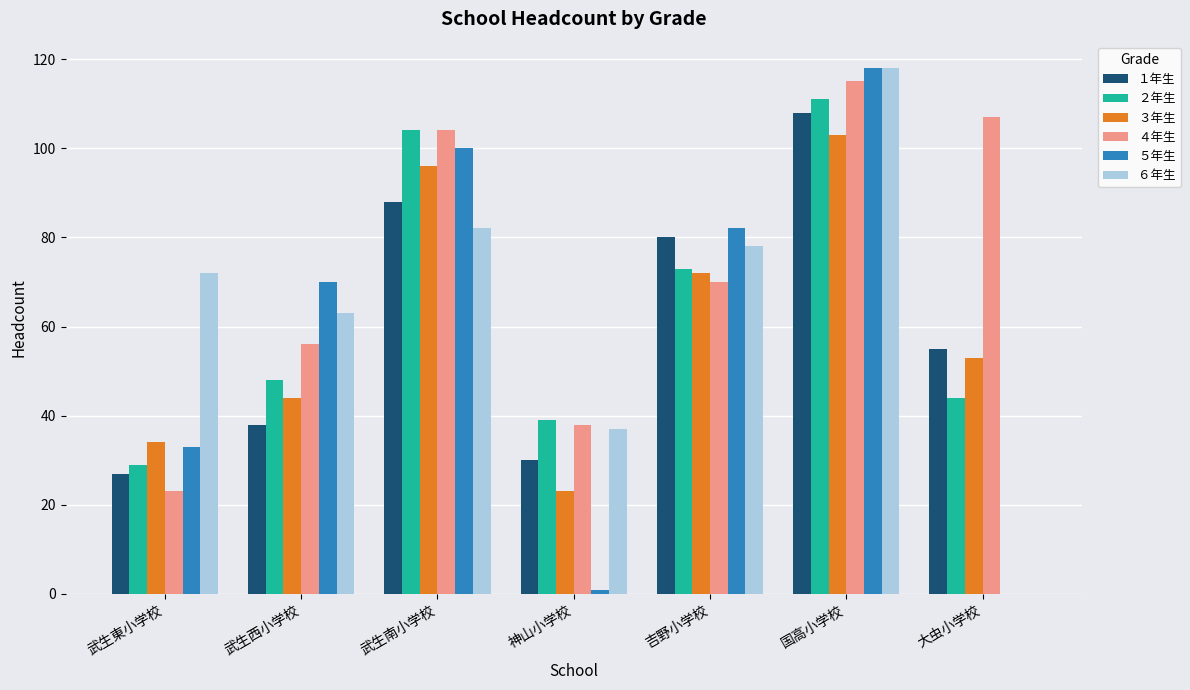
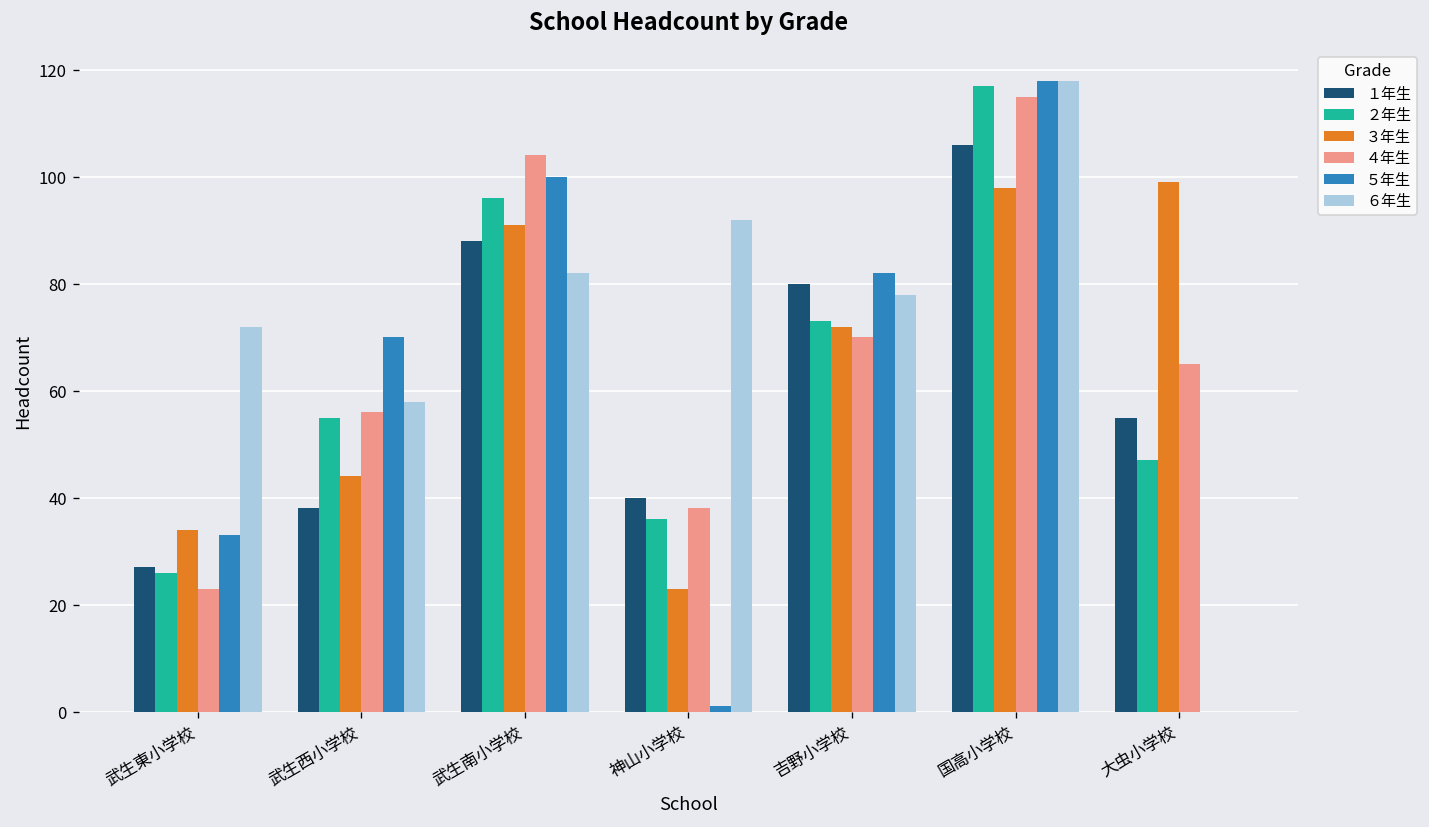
２年生, 武生東小学校: 29 -> 26
２年生, 武生西小学校: 48 -> 55
６年生, 武生西小学校: 63 -> 58
２年生, 武生南小学校: 104 -> 96
３年生, 武生南小学校: 96 -> 91
１年生, 神山小学校: 30 -> 40
２年生, 神山小学校: 39 -> 36
６年生, 神山小学校: 37 -> 92
１年生, 国高小学校: 108 -> 106
２年生, 国高小学校: 111 -> 117
３年生, 国高小学校: 103 -> 98
２年生, 大虫小学校: 44 -> 47
３年生, 大虫小学校: 53 -> 99
４年生, 大虫小学校: 107 -> 65
